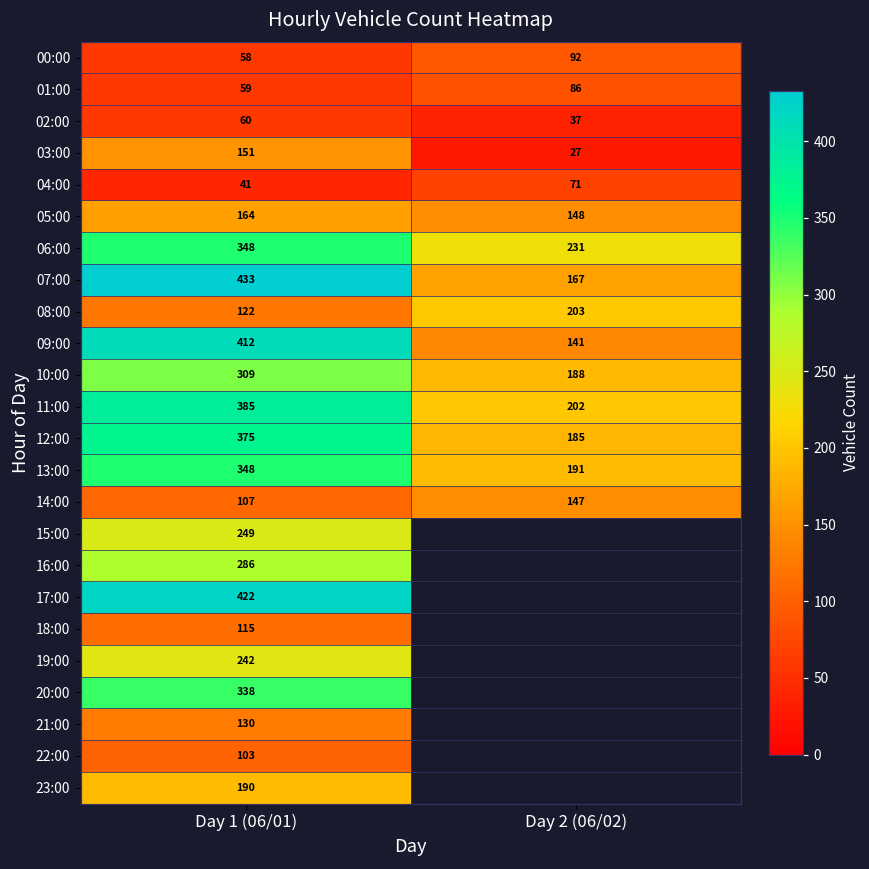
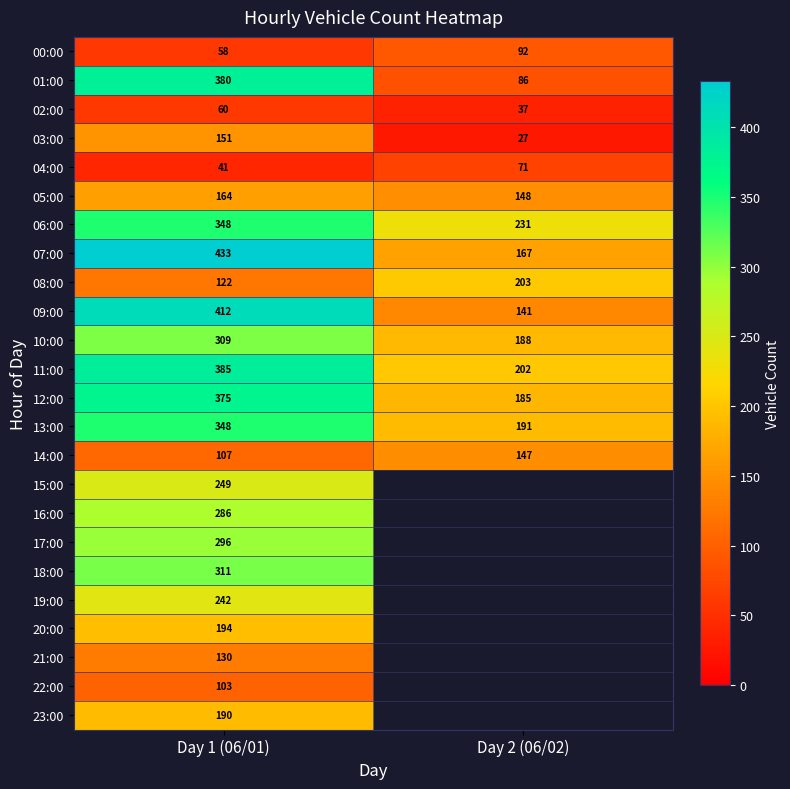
01:00, Day 1 (06/01): 59 -> 380
17:00, Day 1 (06/01): 422 -> 296
18:00, Day 1 (06/01): 115 -> 311
20:00, Day 1 (06/01): 338 -> 194
